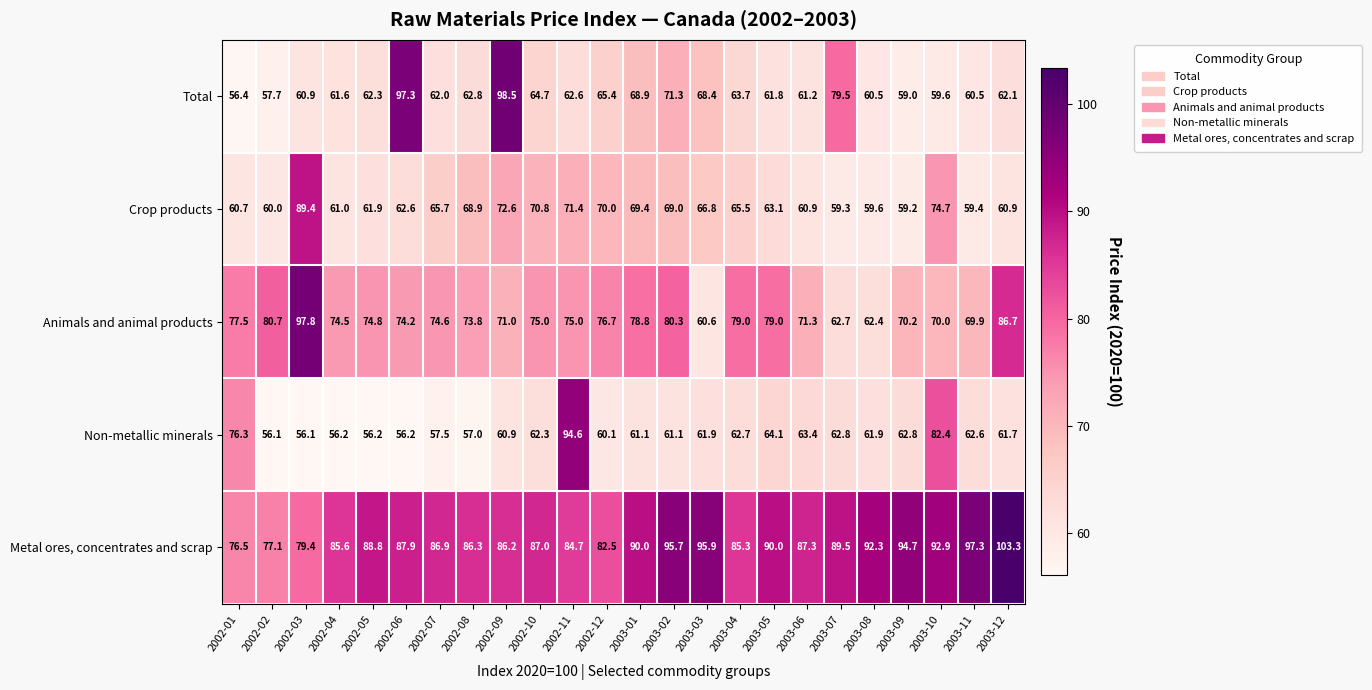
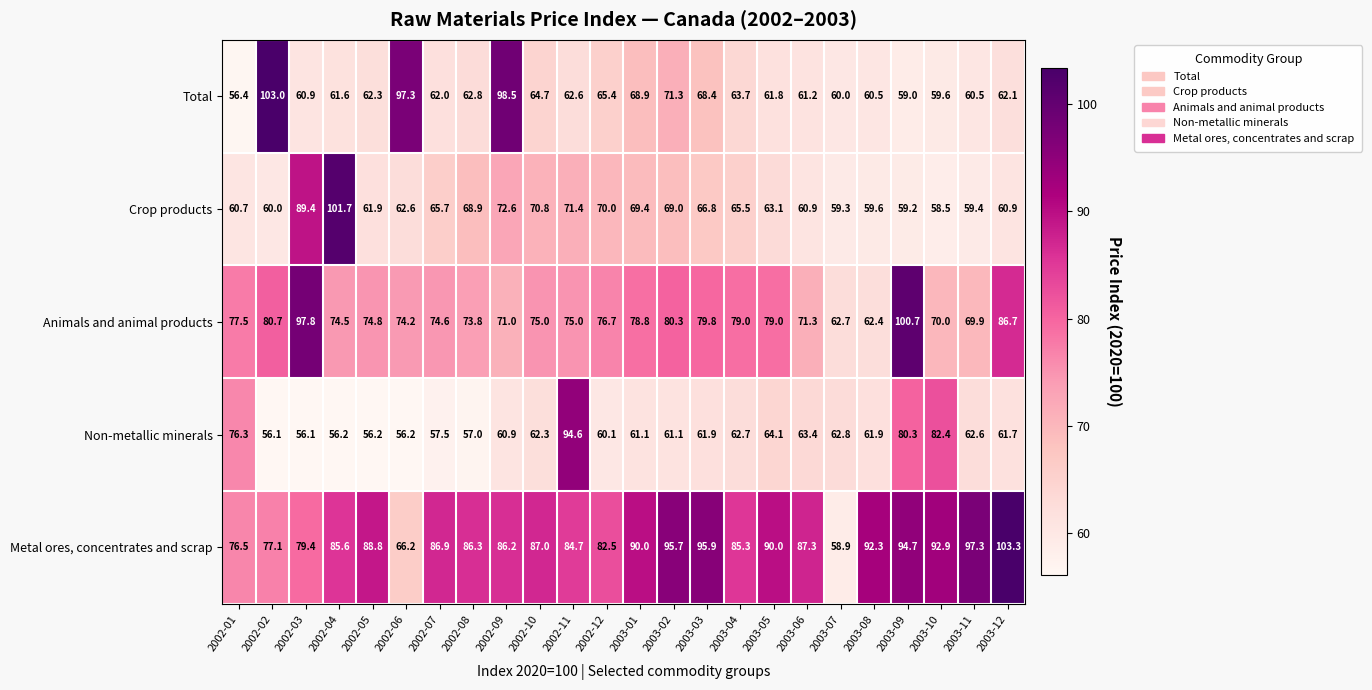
Total, 2002-02: 57.7 -> 103.0
Total, 2003-07: 79.5 -> 60.0
Crop products, 2002-04: 61.0 -> 101.7
Crop products, 2003-10: 74.7 -> 58.5
Animals and animal products, 2003-03: 60.6 -> 79.8
Animals and animal products, 2003-09: 70.2 -> 100.7
Non-metallic minerals, 2003-09: 62.8 -> 80.3
Metal ores, concentrates and scrap, 2002-06: 87.9 -> 66.2
Metal ores, concentrates and scrap, 2003-07: 89.5 -> 58.9
